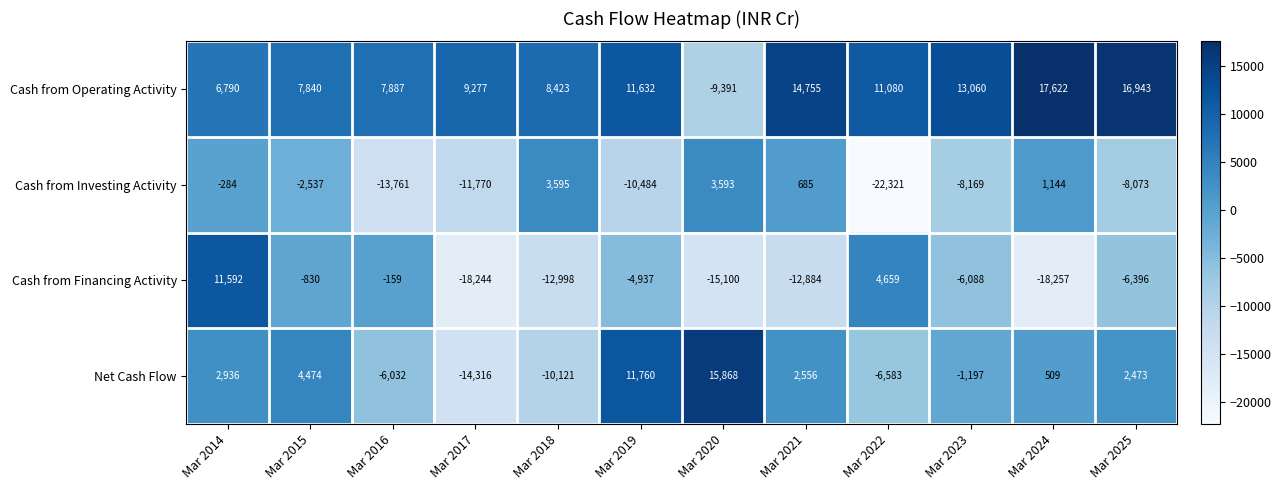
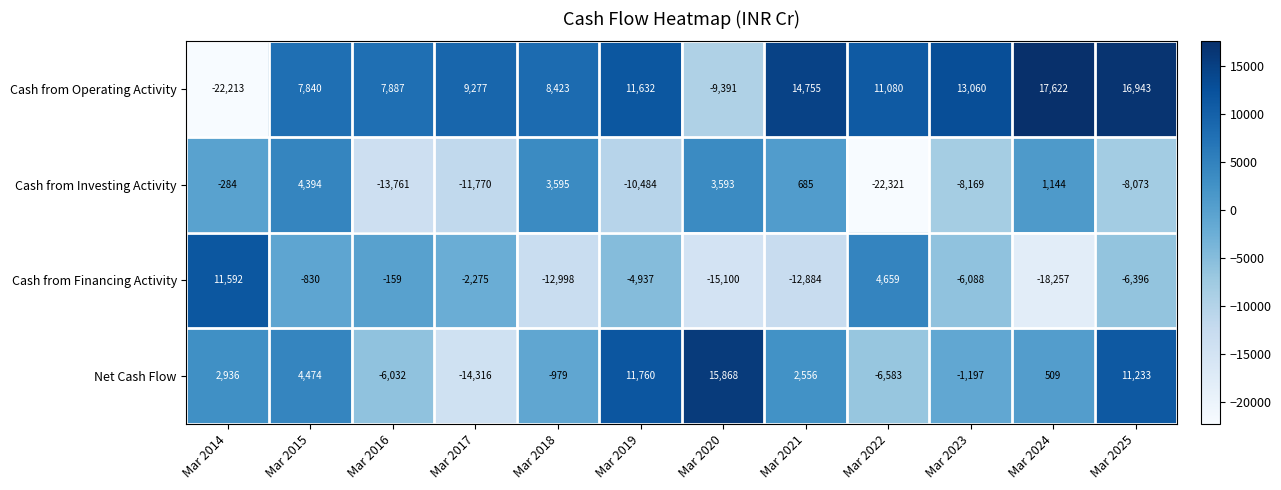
Cash from Operating Activity, Mar 2014: 6,790 -> -22,213
Cash from Investing Activity, Mar 2015: -2,537 -> 4,394
Cash from Financing Activity, Mar 2017: -18,244 -> -2,275
Net Cash Flow, Mar 2018: -10,121 -> -979
Net Cash Flow, Mar 2025: 2,473 -> 11,233
